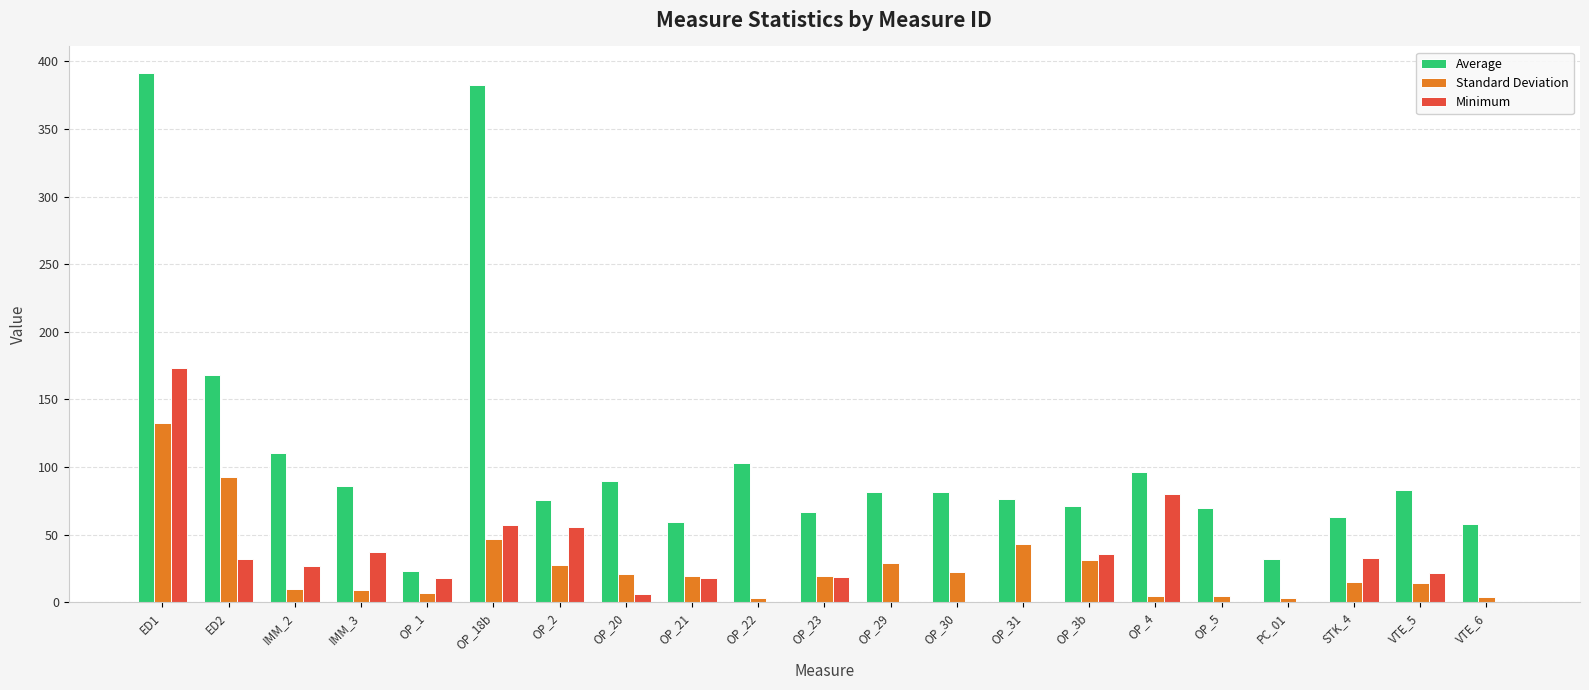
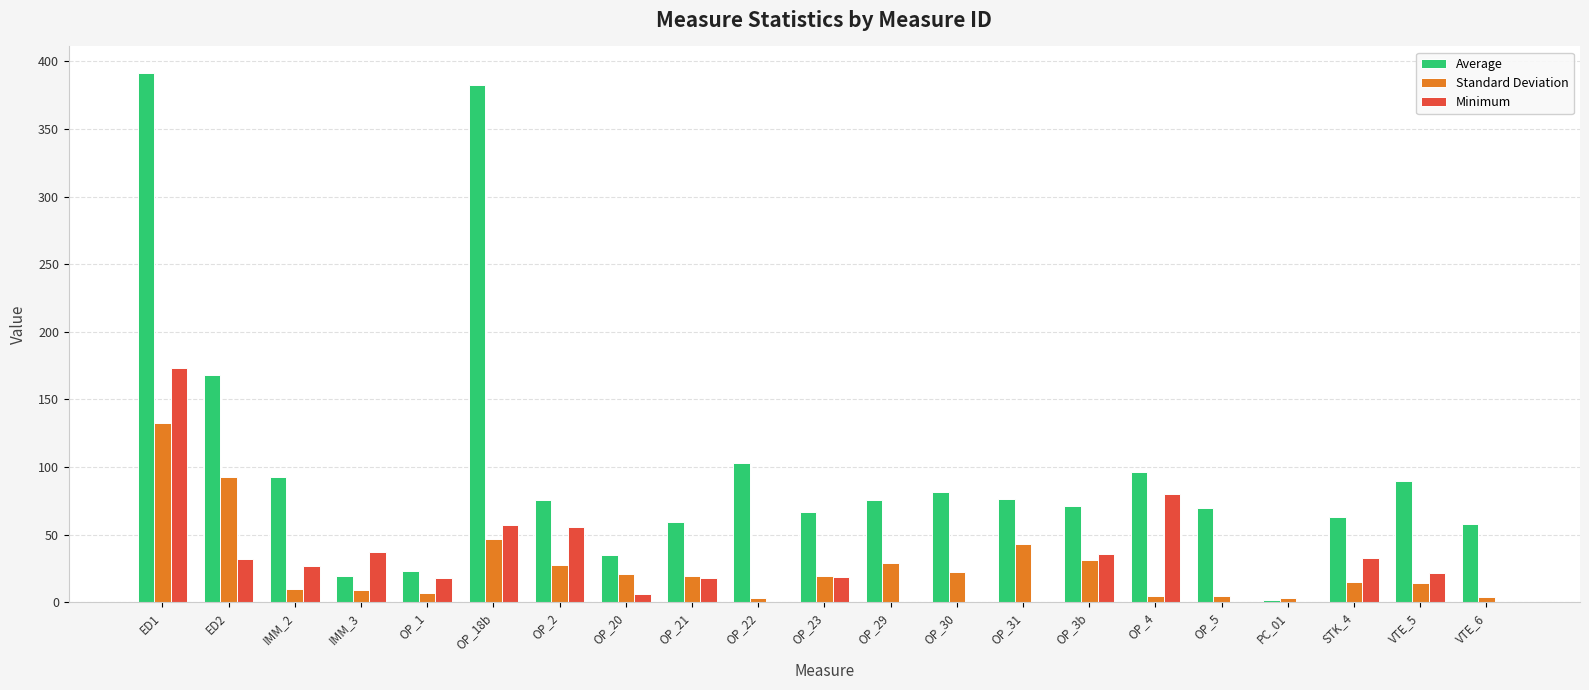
Average, IMM_2: 110 -> 92
Average, IMM_3: 86 -> 20
Average, OP_20: 90 -> 35
Average, OP_29: 82 -> 76
Average, PC_01: 32 -> 2
Average, VTE_5: 83 -> 90
